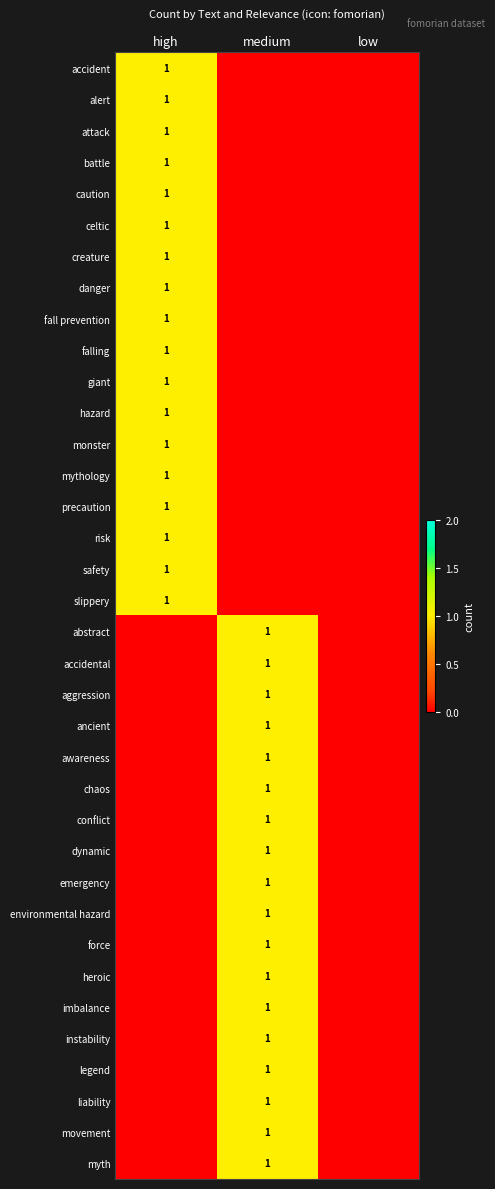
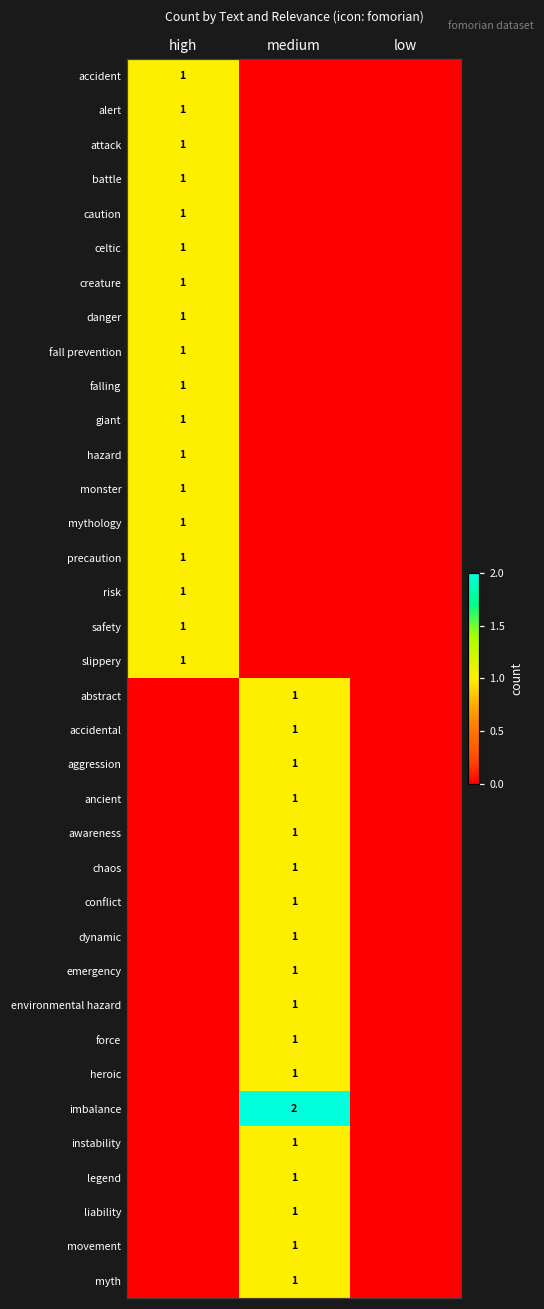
imbalance, medium: 1 -> 2
